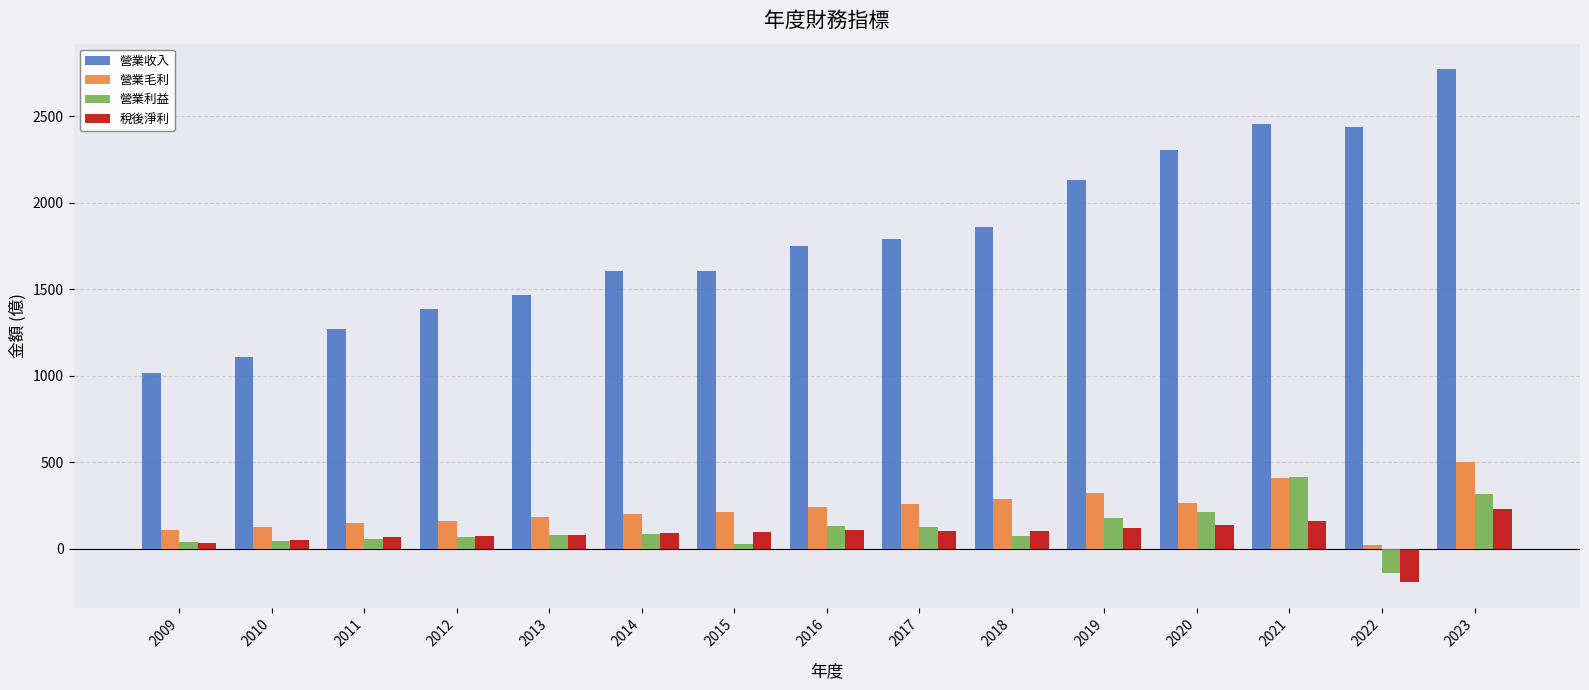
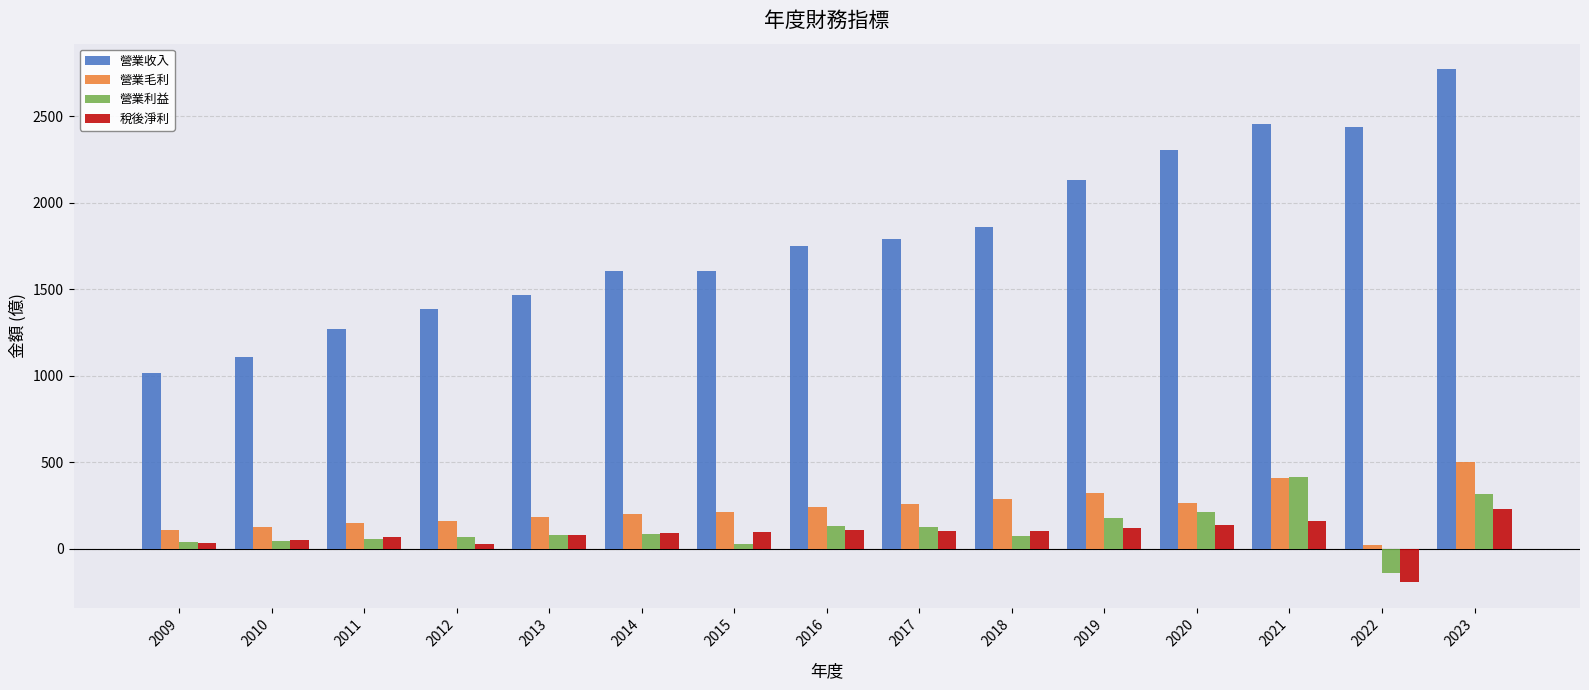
稅後淨利, 2012: 80 -> 30
